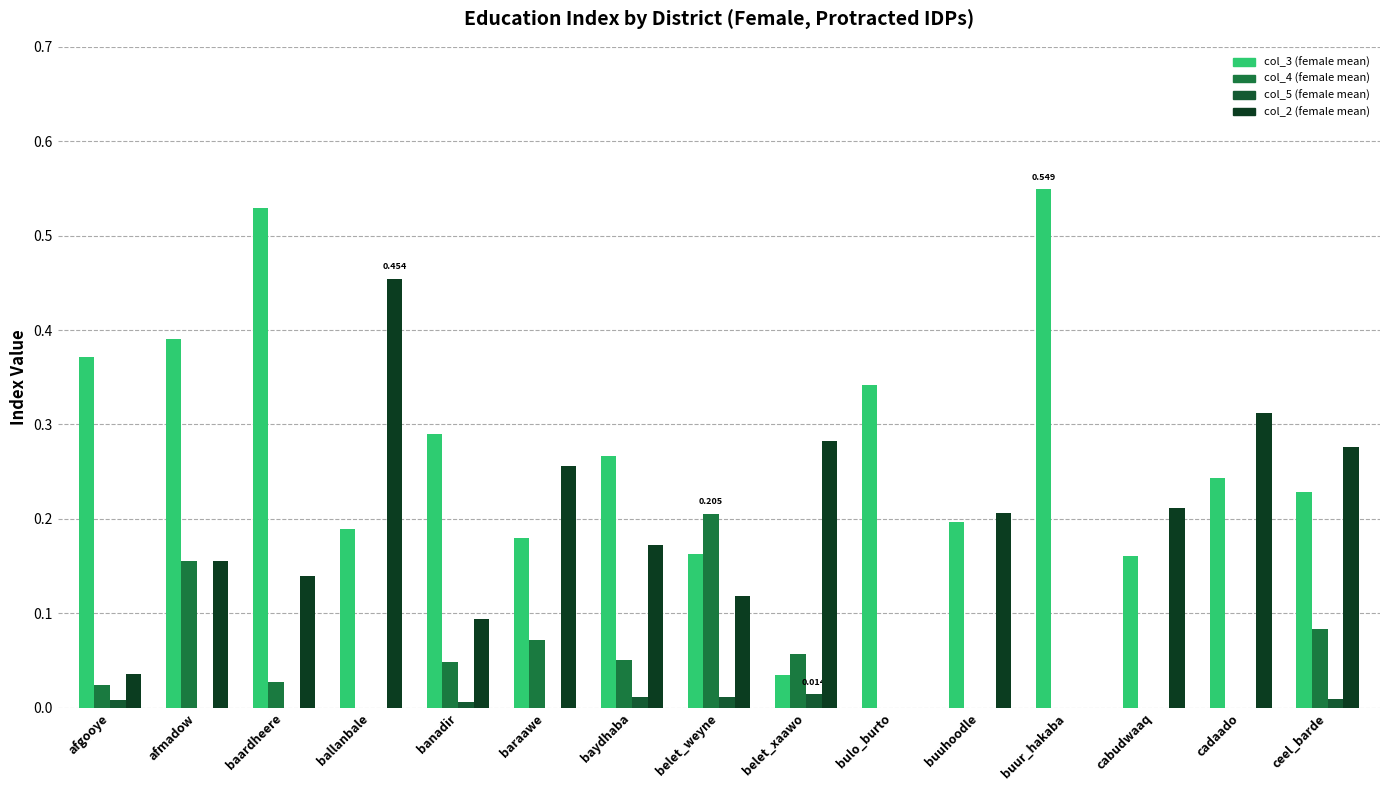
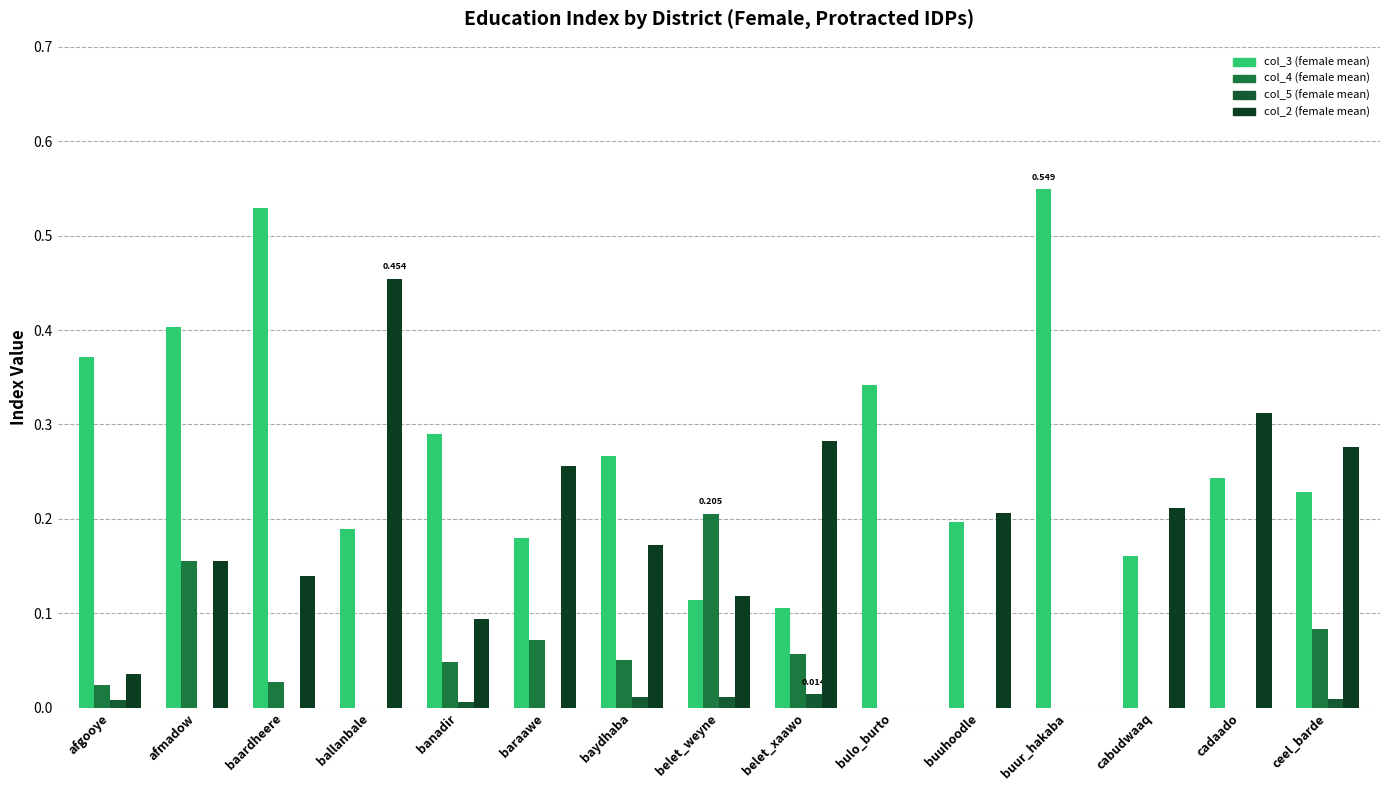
col_3 (female mean), afmadow: 0.39 -> 0.40
col_3 (female mean), belet_weyne: 0.16 -> 0.11
col_3 (female mean), belet_xaawo: 0.03 -> 0.11
